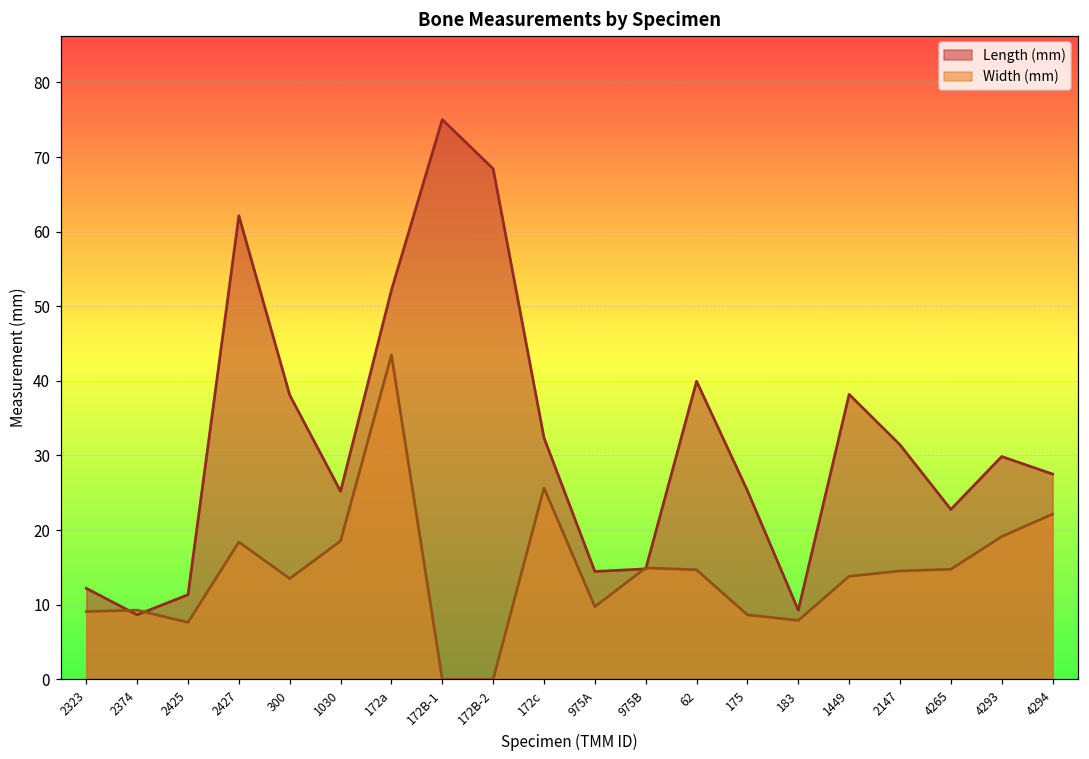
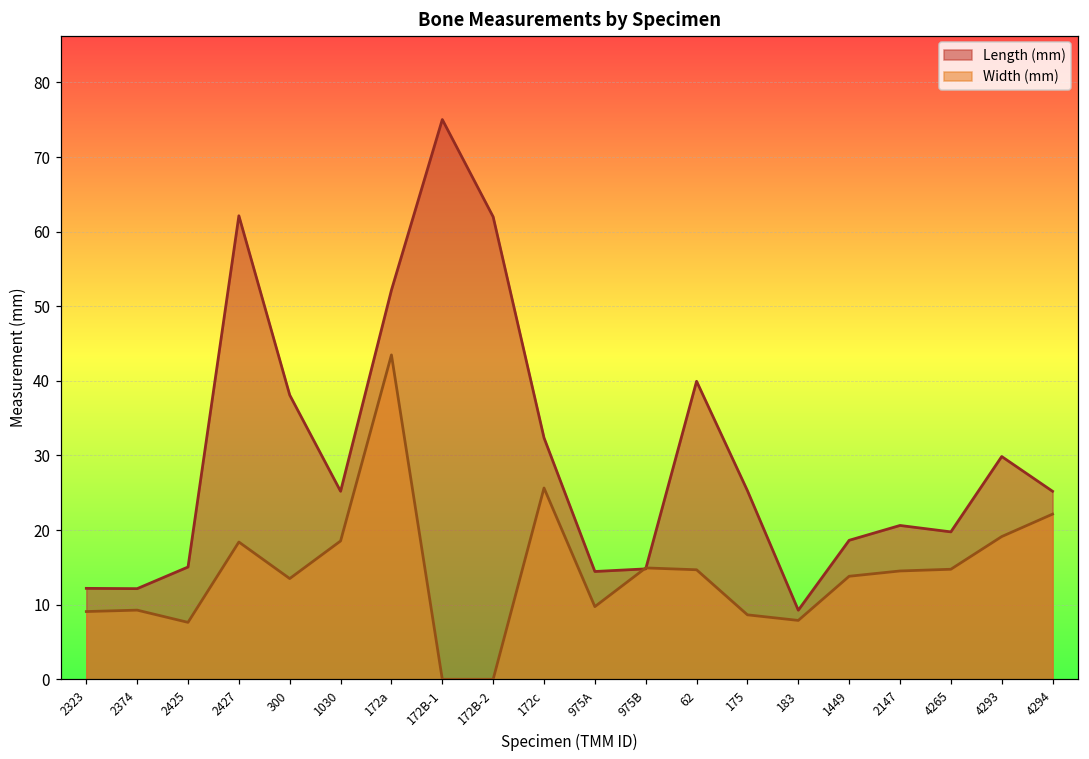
Length (mm), 2374: 9 -> 12
Length (mm), 2425: 11 -> 15
Length (mm), 172B-2: 68 -> 62
Length (mm), 1449: 38 -> 19
Length (mm), 2147: 31 -> 21
Length (mm), 4265: 23 -> 20
Length (mm), 4294: 28 -> 25
